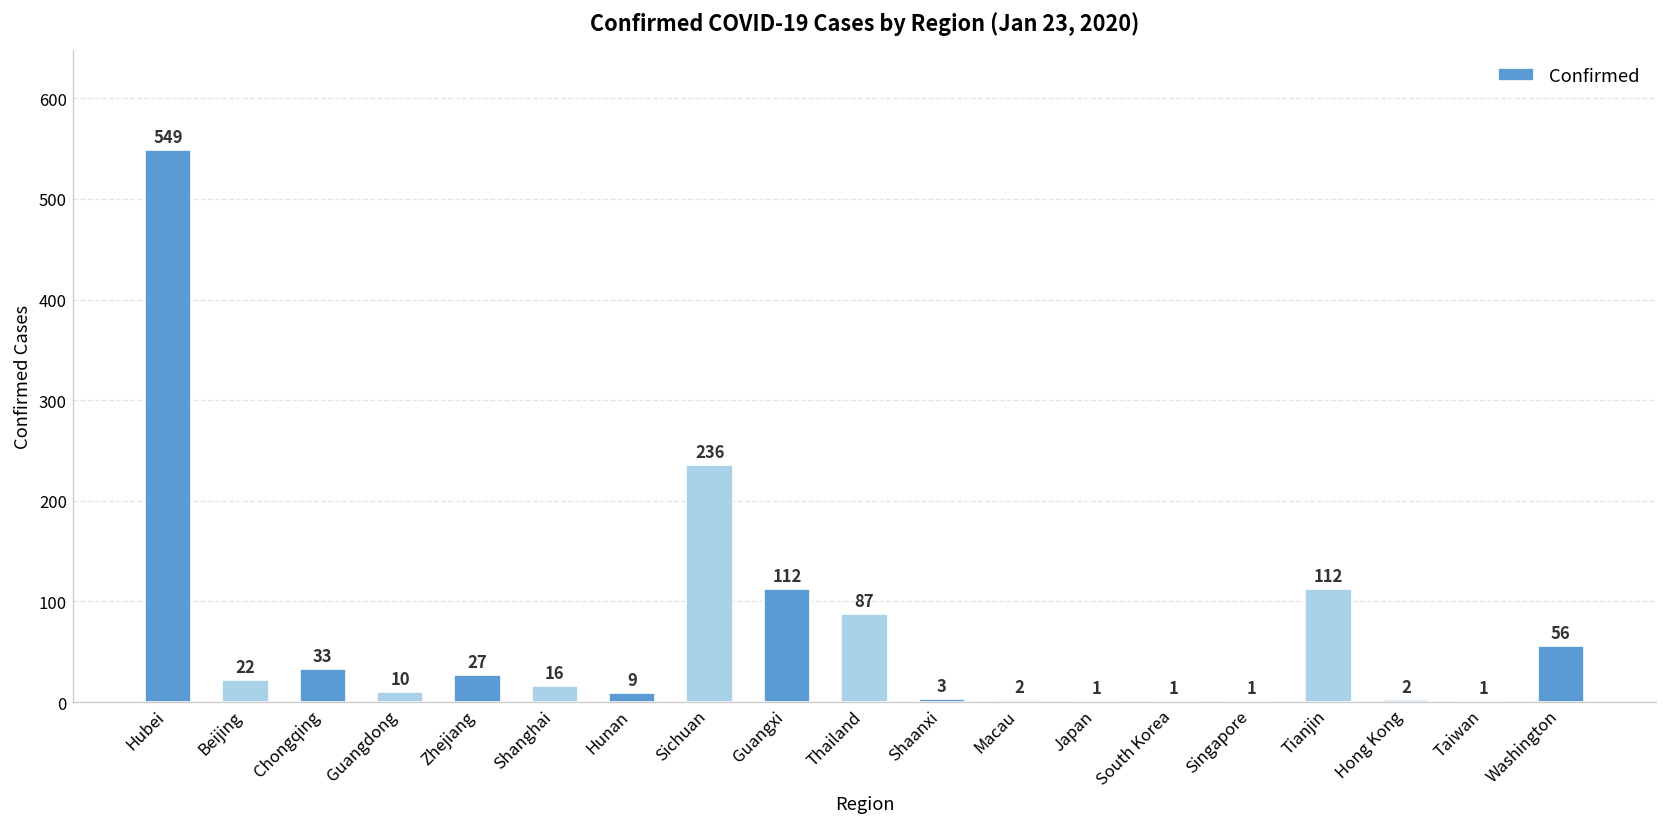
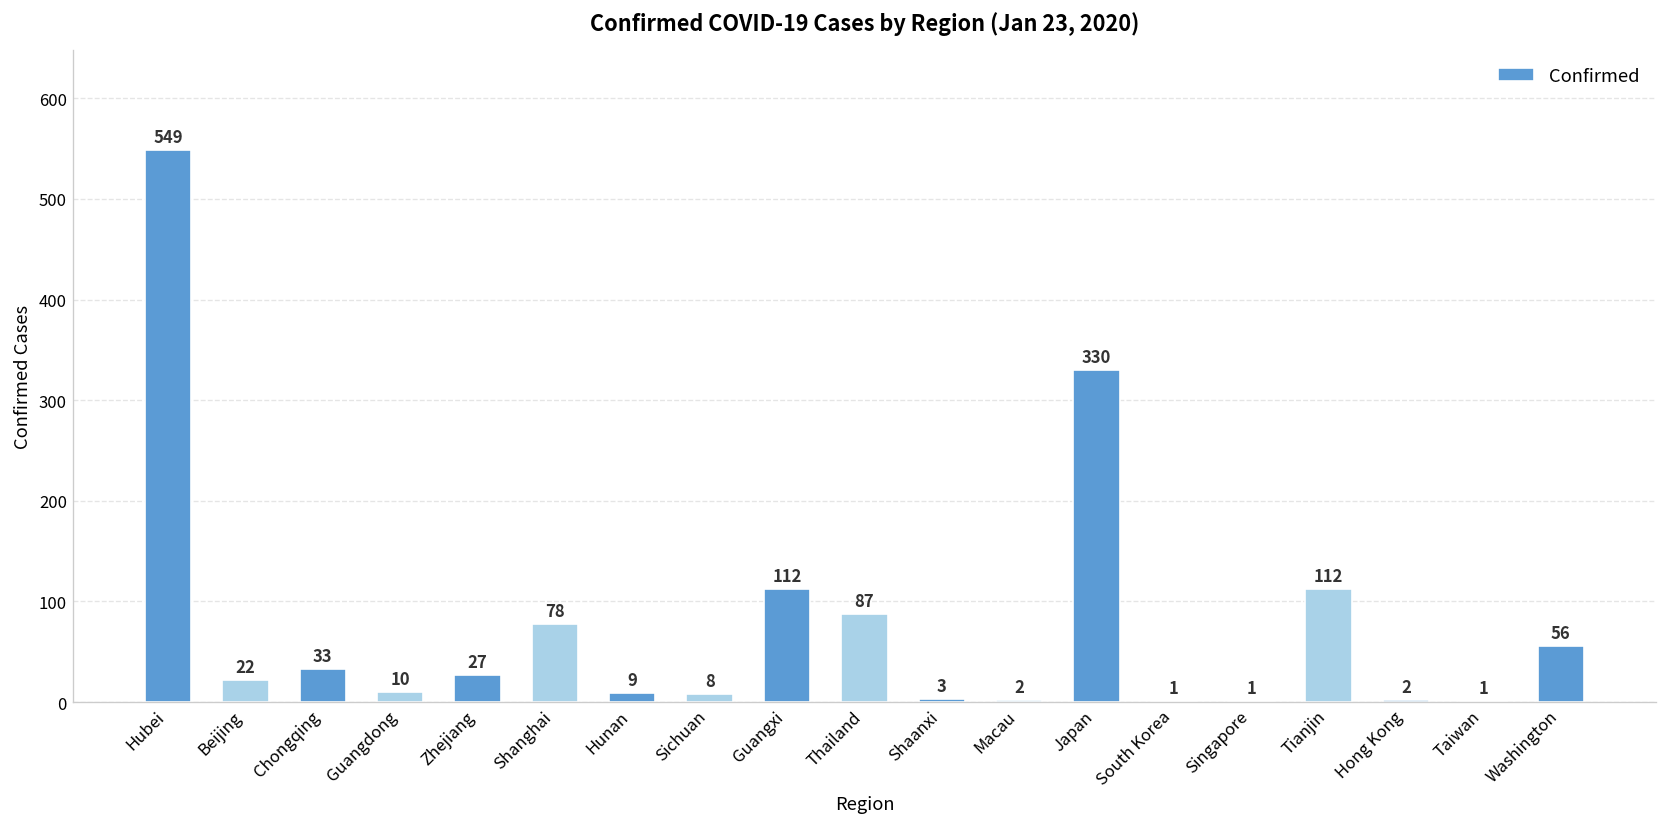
Shanghai: 16 -> 78
Sichuan: 236 -> 8
Japan: 1 -> 330
